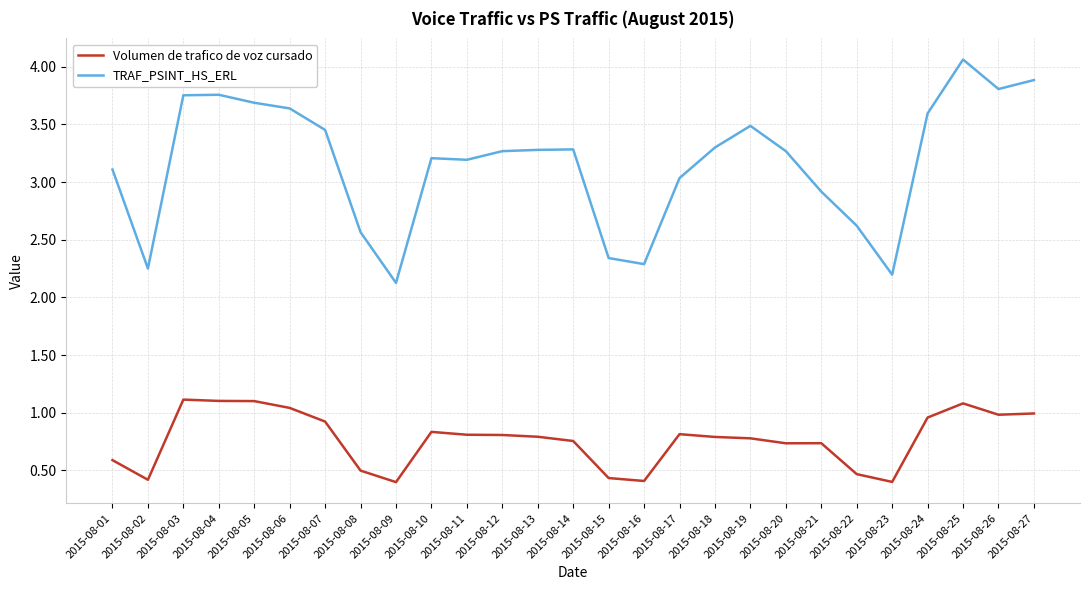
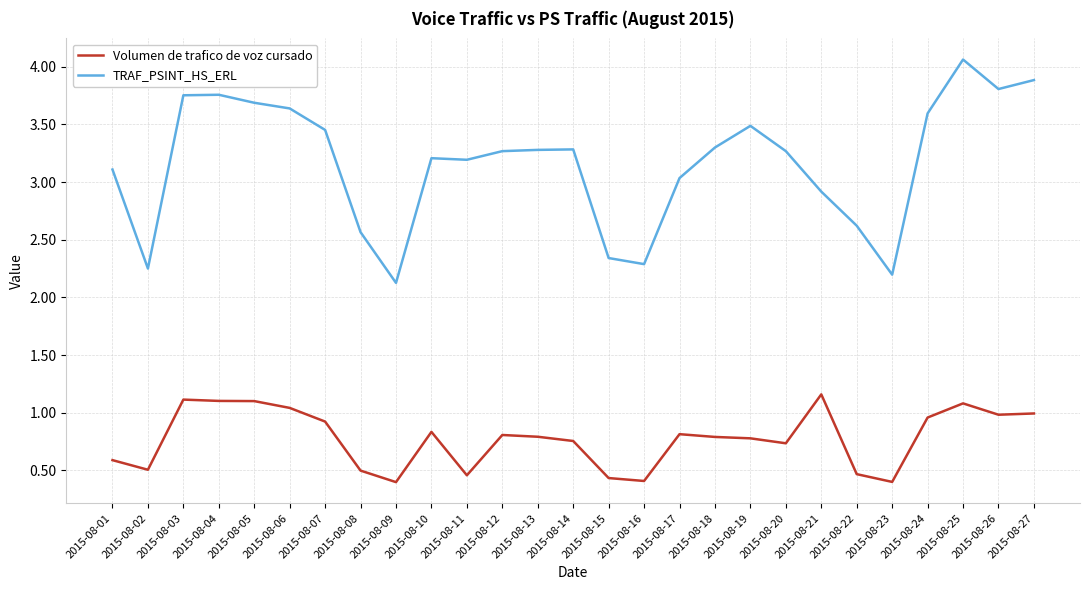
Volumen de trafico de voz cursado, 2015-08-02: 0.42 -> 0.51
Volumen de trafico de voz cursado, 2015-08-11: 0.81 -> 0.46
Volumen de trafico de voz cursado, 2015-08-21: 0.74 -> 1.16
